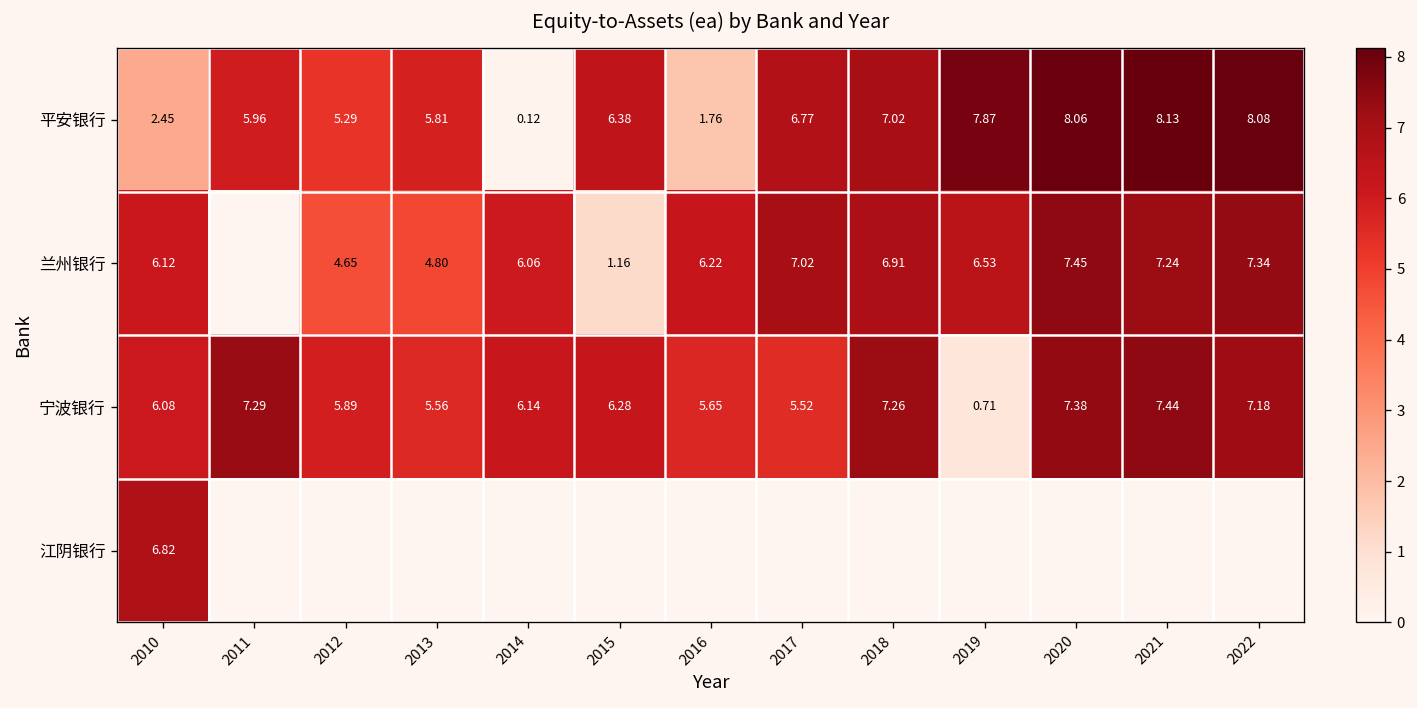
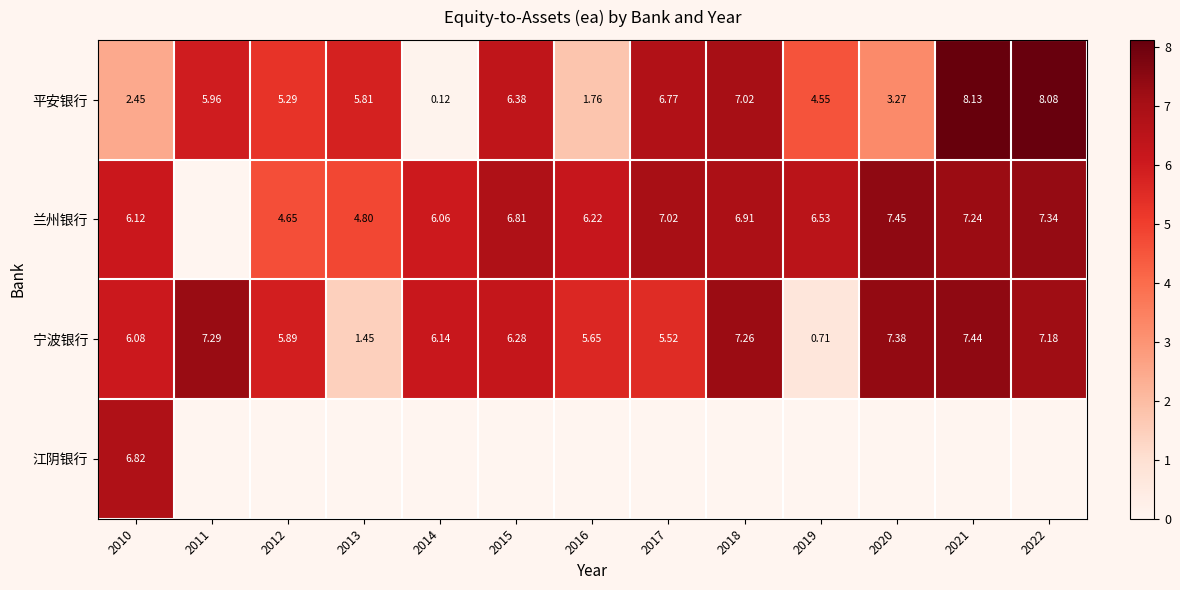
平安银行, 2019: 7.87 -> 4.55
平安银行, 2020: 8.06 -> 3.27
兰州银行, 2015: 1.16 -> 6.81
宁波银行, 2013: 5.56 -> 1.45
